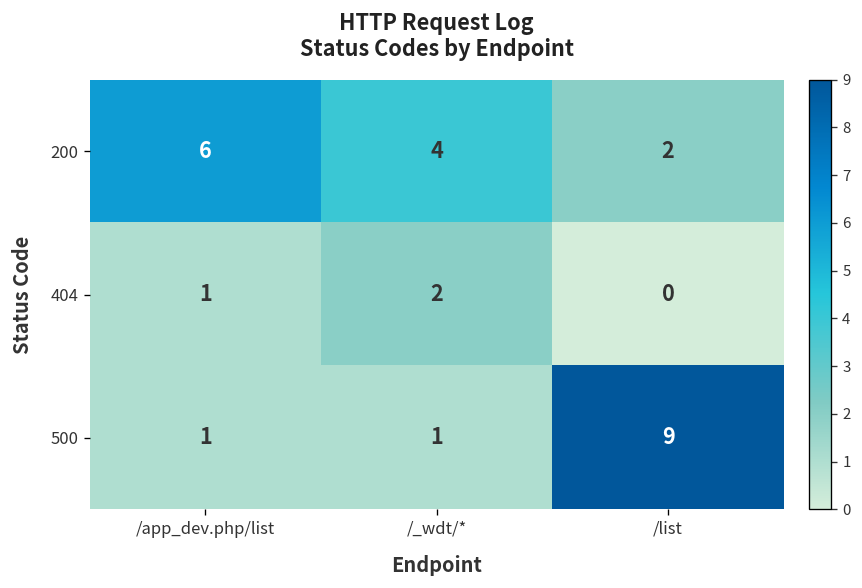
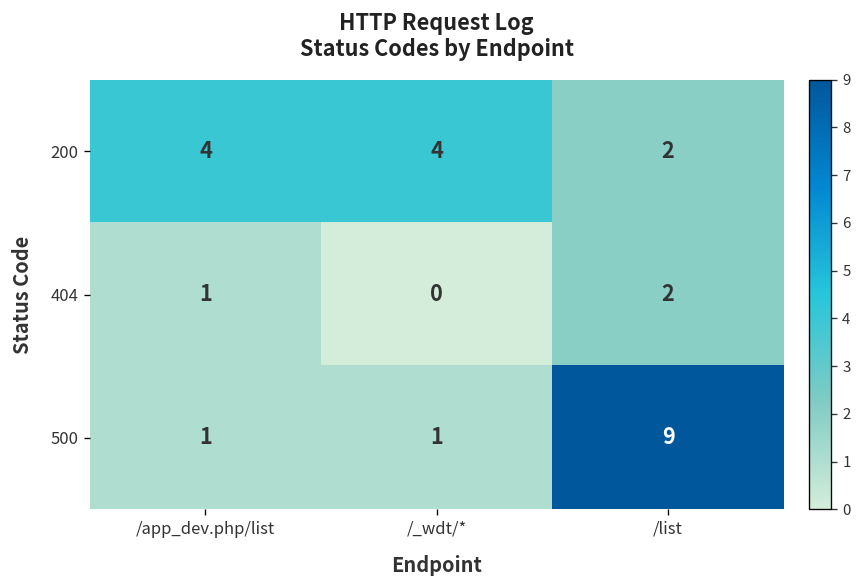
200, /app_dev.php/list: 6 -> 4
404, /_wdt/*: 2 -> 0
404, /list: 0 -> 2
